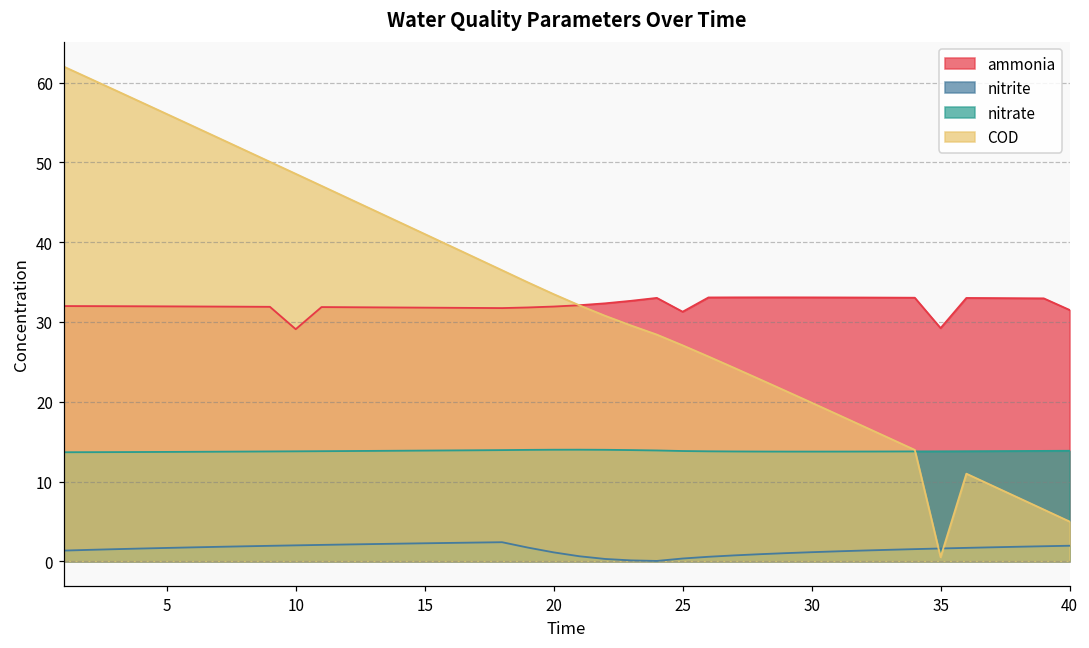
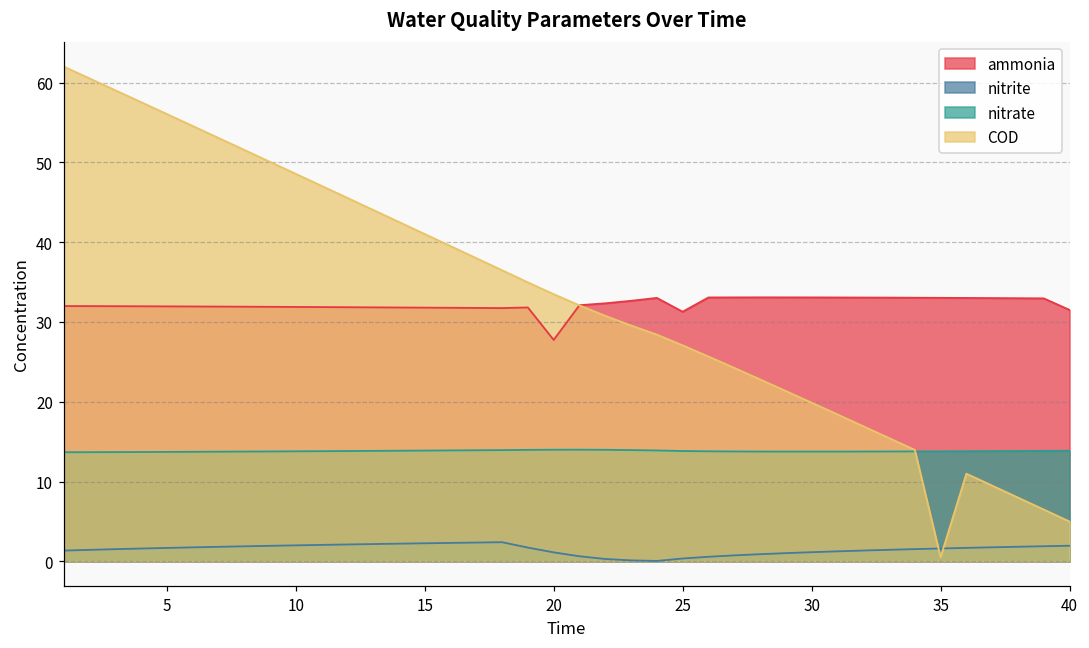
ammonia, 10: 29 -> 32
ammonia, 20: 32 -> 28
ammonia, 35: 29 -> 33
